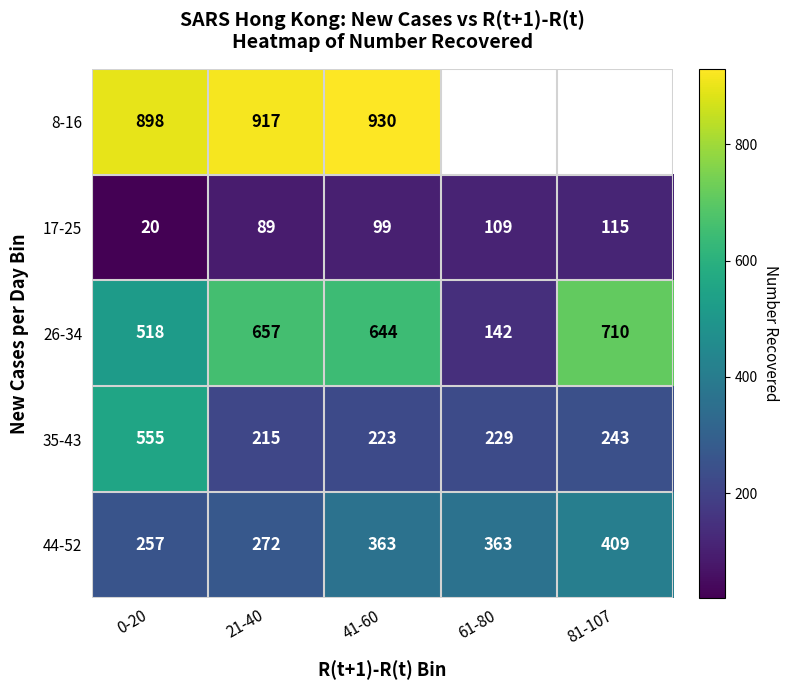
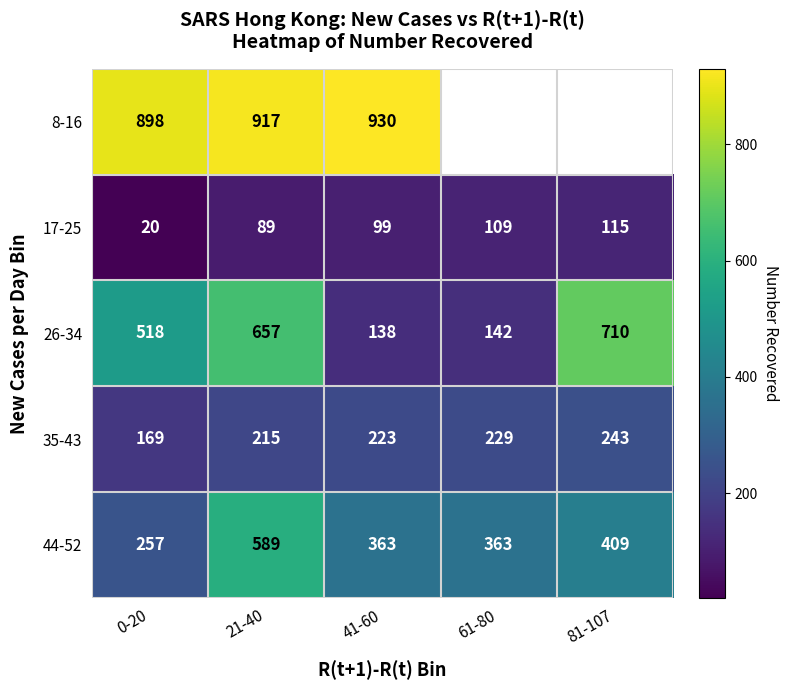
26-34, 41-60: 644 -> 138
35-43, 0-20: 555 -> 169
44-52, 21-40: 272 -> 589
